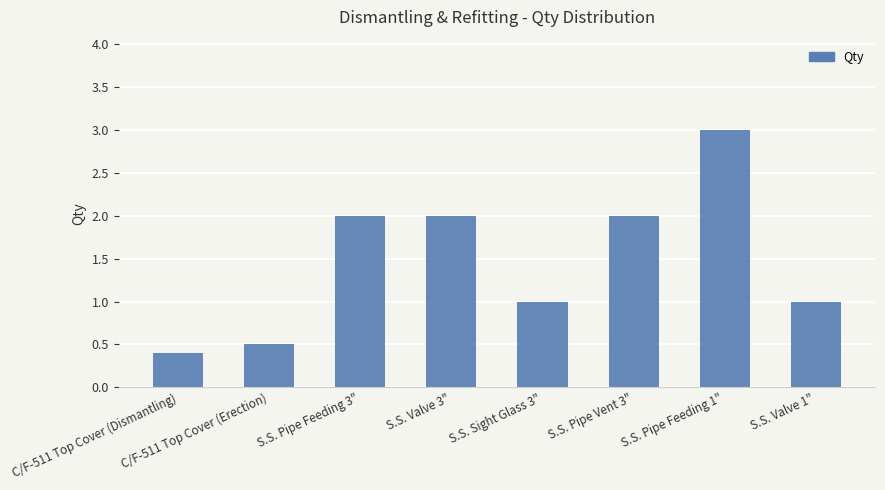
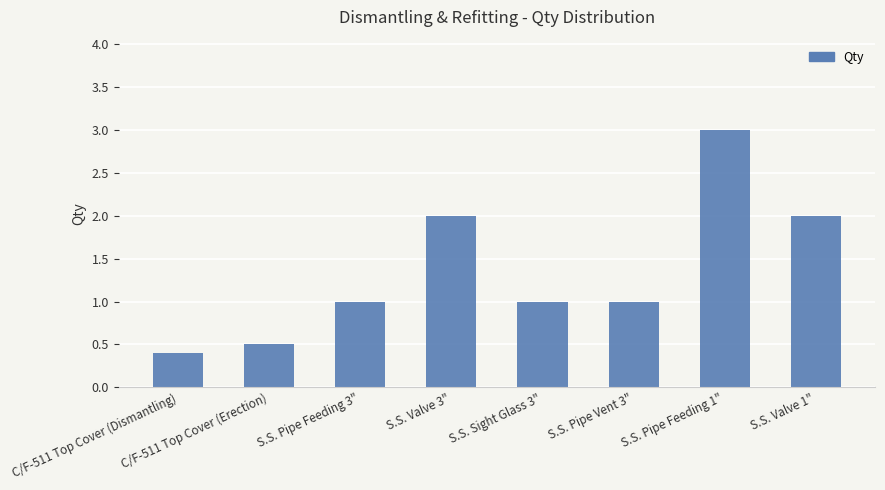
S.S. Pipe Feeding 3": 2 -> 1
S.S. Pipe Vent 3": 2 -> 1
S.S. Valve 1": 1 -> 2
